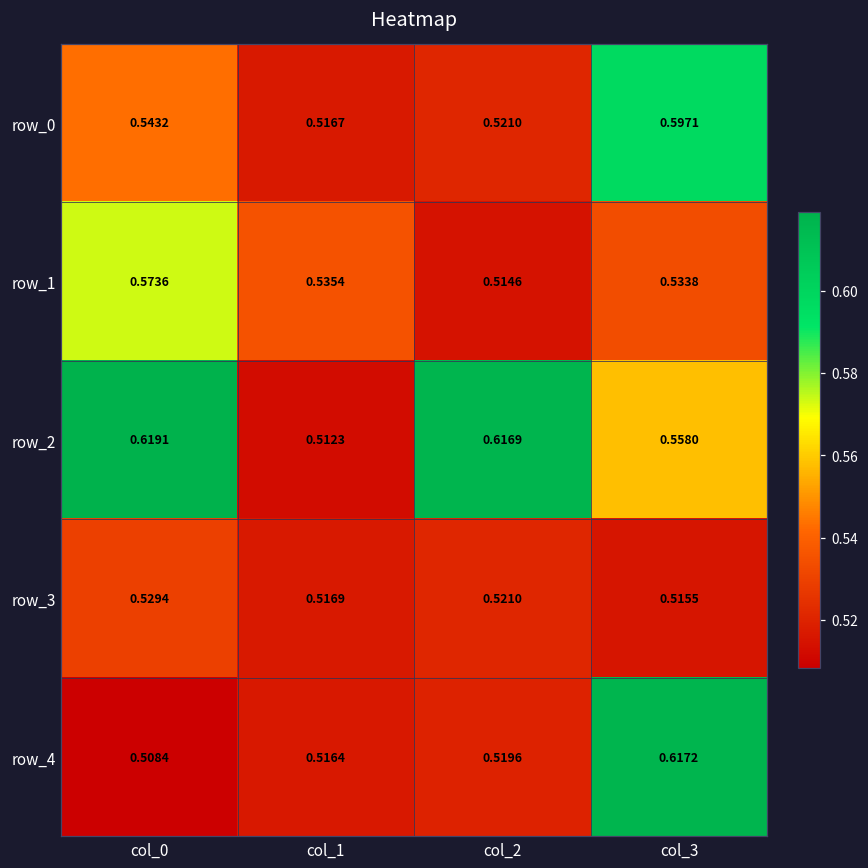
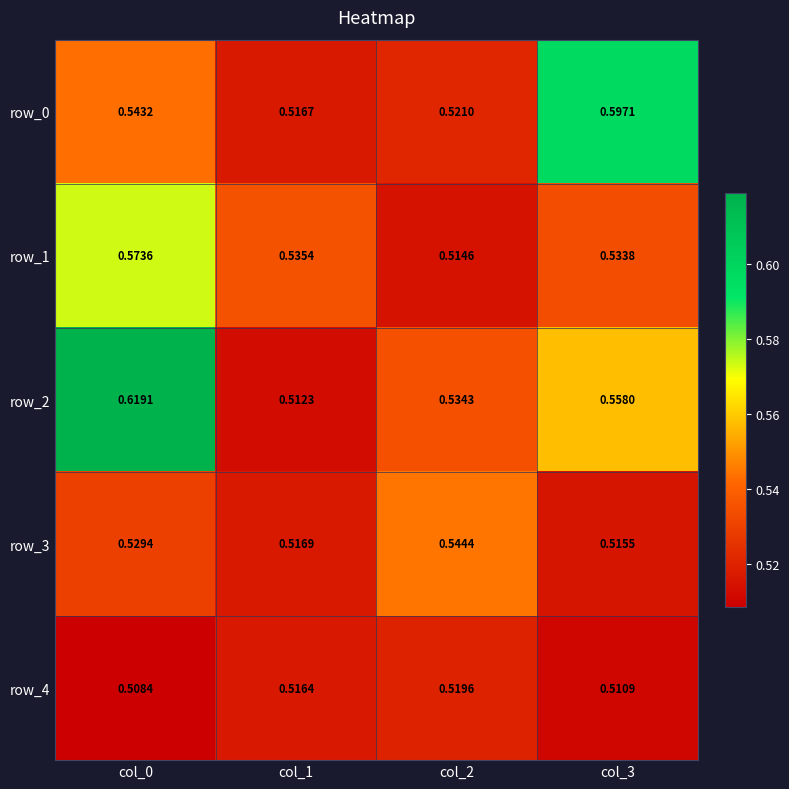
row_2, col_2: 0.6169 -> 0.5343
row_3, col_2: 0.5210 -> 0.5444
row_4, col_3: 0.6172 -> 0.5109
